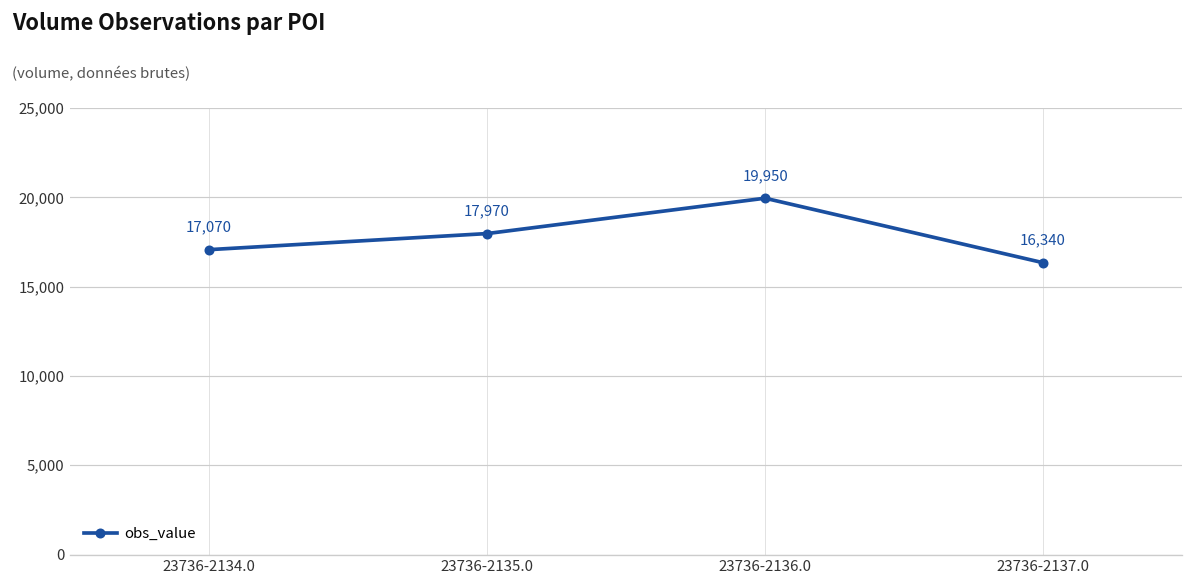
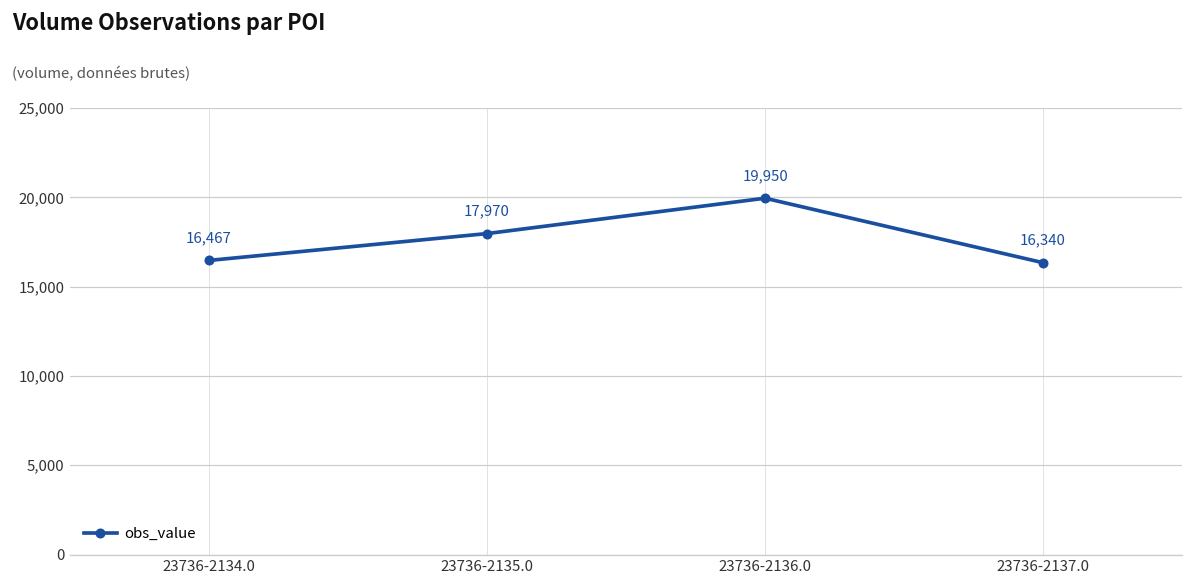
23736-2134.0: 17,070 -> 16,467
